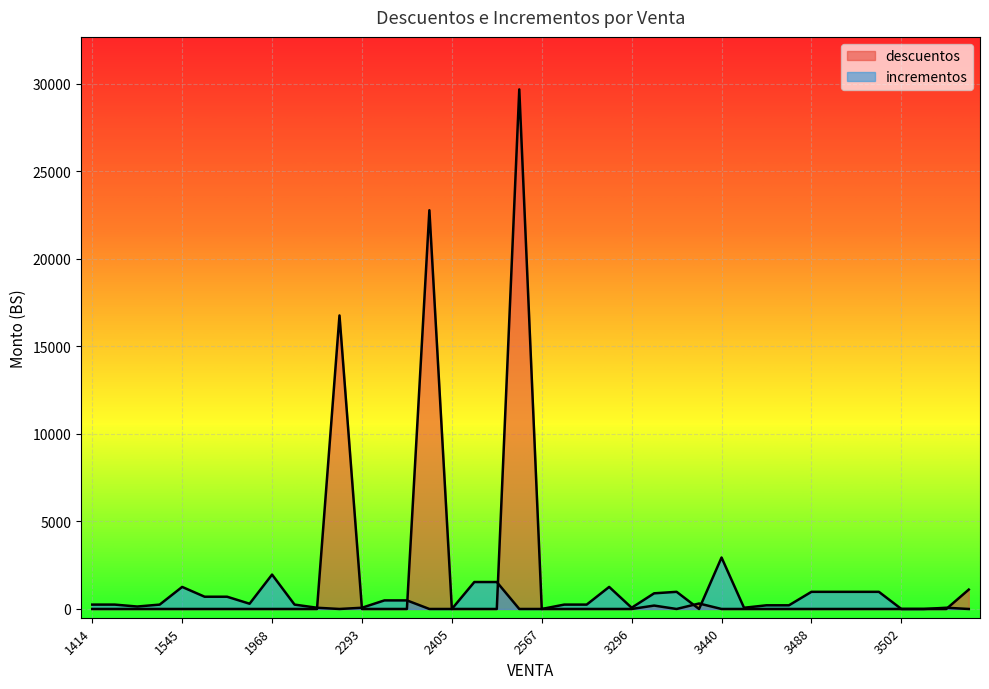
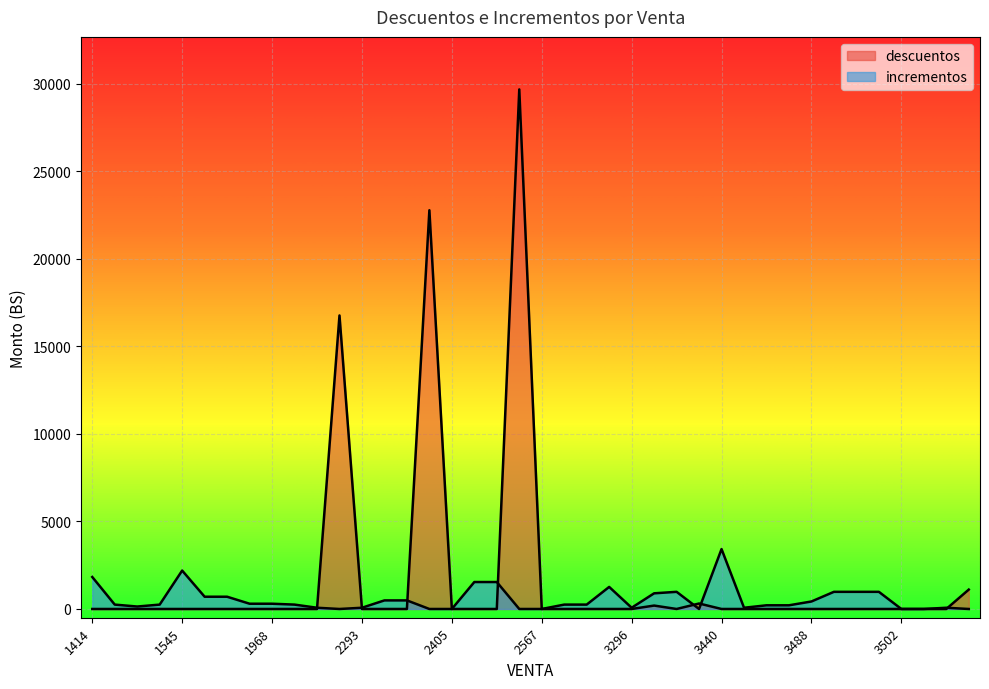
incrementos, 1414: 300 -> 1800
incrementos, 1545: 1300 -> 2200
incrementos, 1968: 2000 -> 300
incrementos, 3440: 2900 -> 3400
incrementos, 3488: 1000 -> 400
